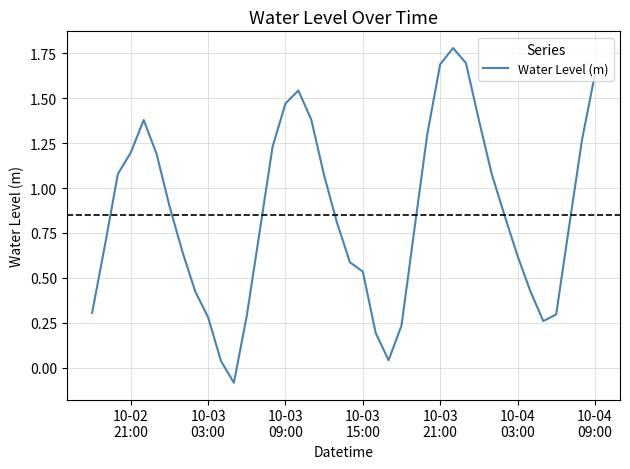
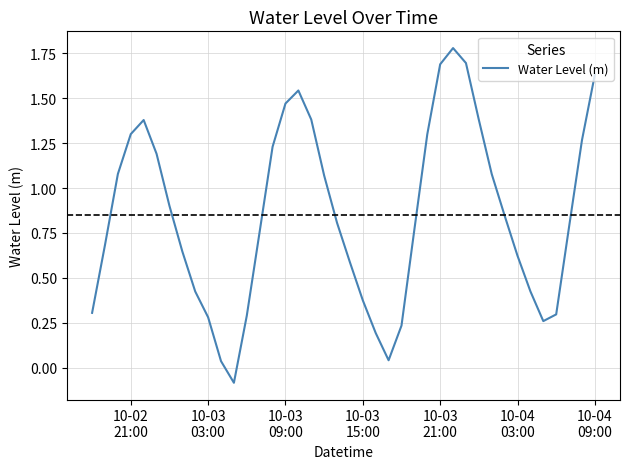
10-02 21:00: 1.20 -> 1.30
10-03 15:00: 0.53 -> 0.37
